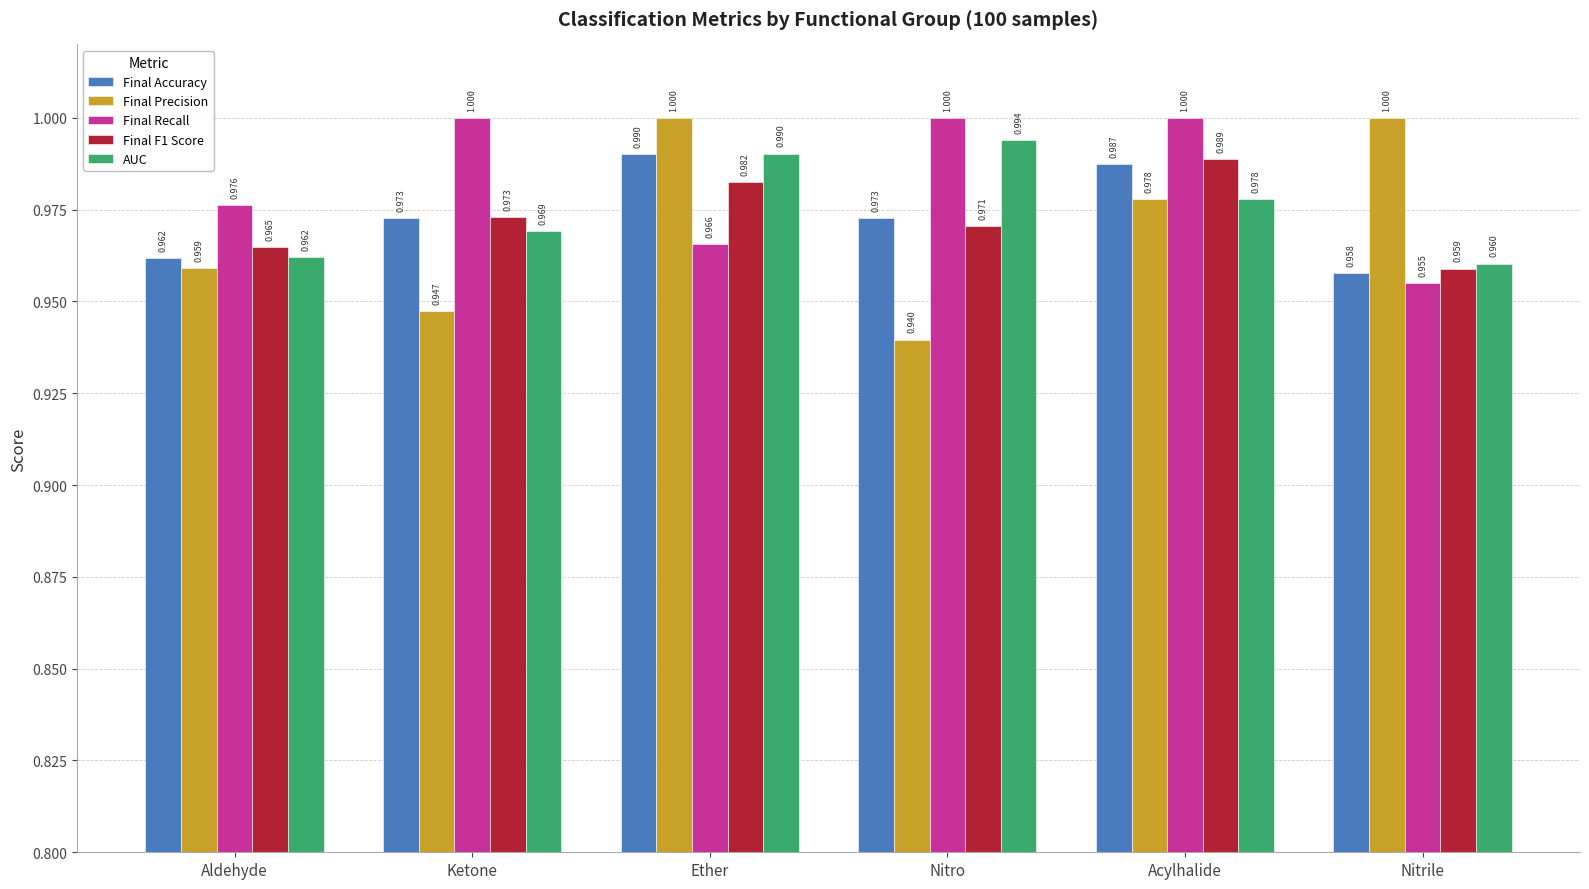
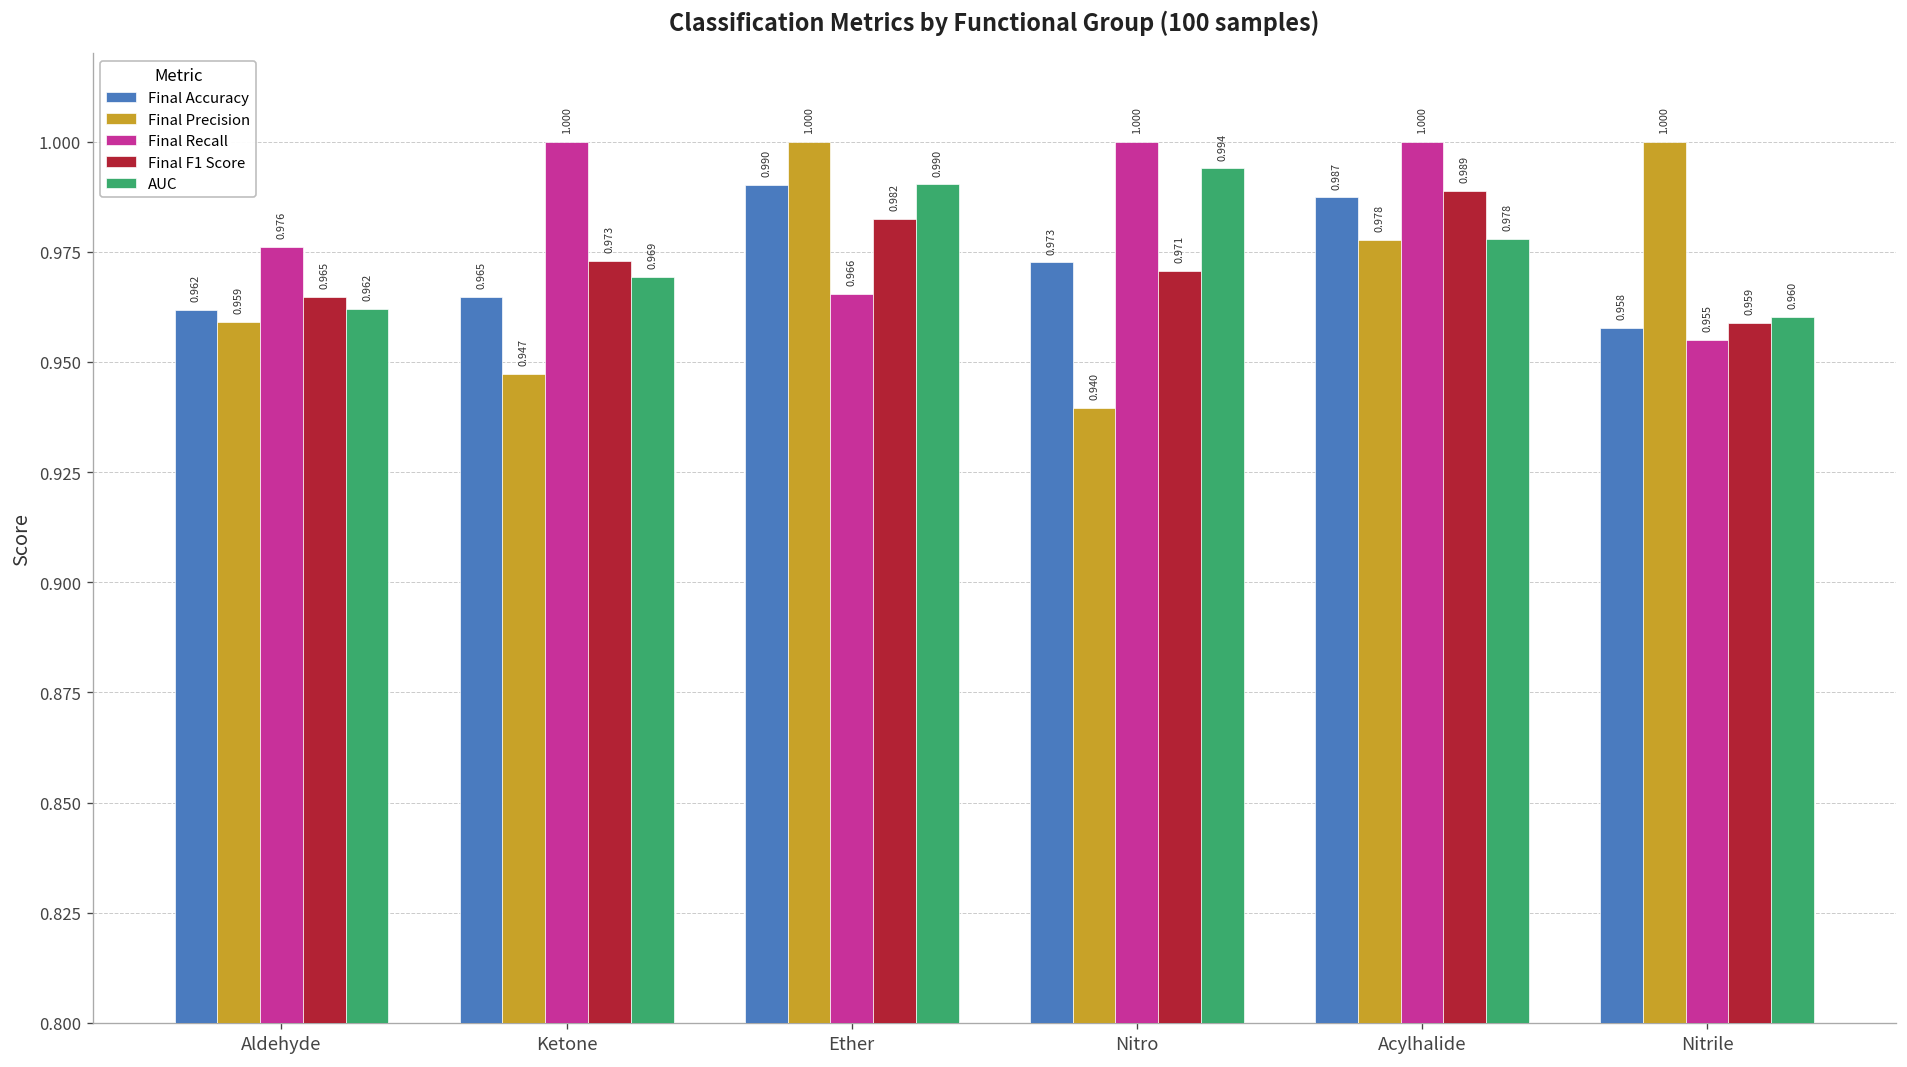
Final Accuracy, Ketone: 0.973 -> 0.965
